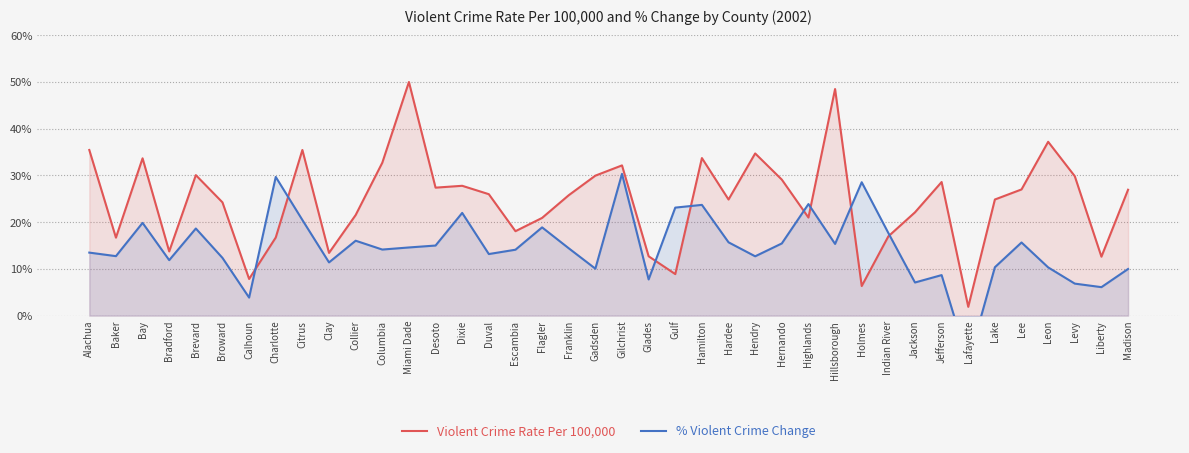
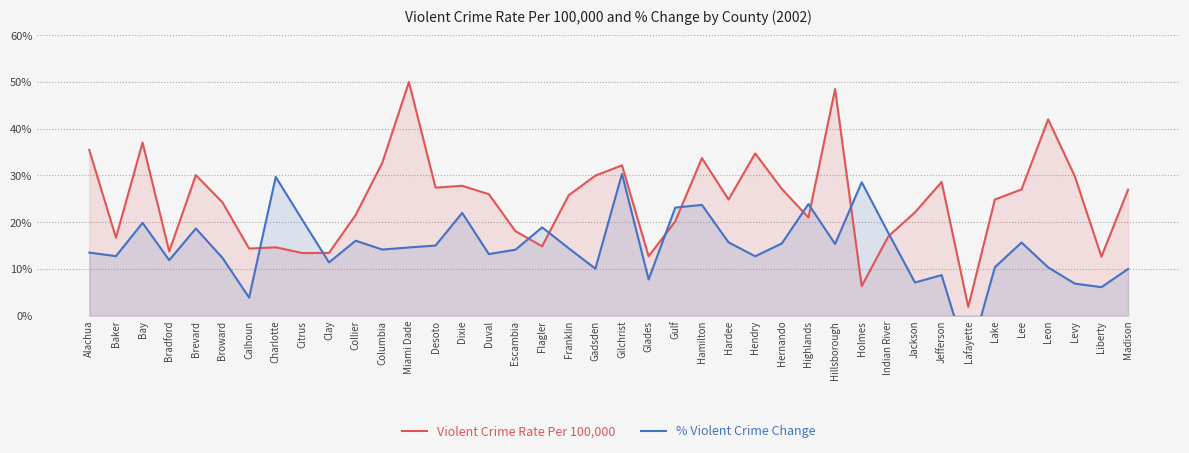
Violent Crime Rate Per 100,000, Bay: 34% -> 37%
Violent Crime Rate Per 100,000, Calhoun: 8% -> 14%
Violent Crime Rate Per 100,000, Charlotte: 17% -> 15%
Violent Crime Rate Per 100,000, Citrus: 35% -> 13%
Violent Crime Rate Per 100,000, Flagler: 21% -> 15%
Violent Crime Rate Per 100,000, Gulf: 9% -> 20%
Violent Crime Rate Per 100,000, Hernando: 29% -> 27%
Violent Crime Rate Per 100,000, Leon: 37% -> 42%
